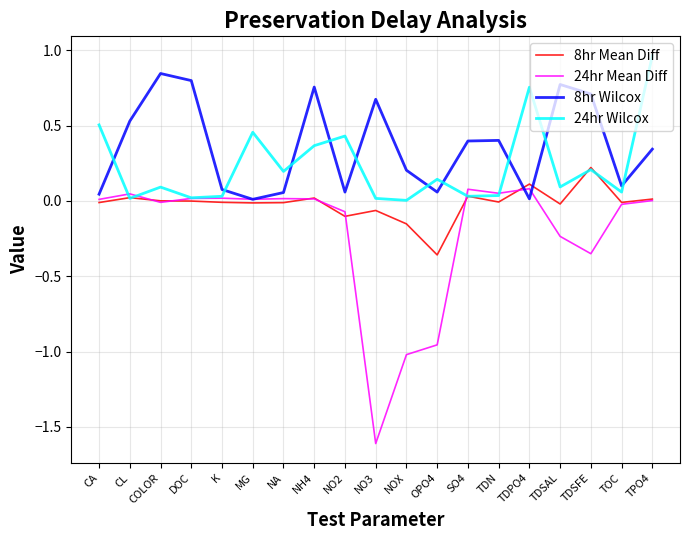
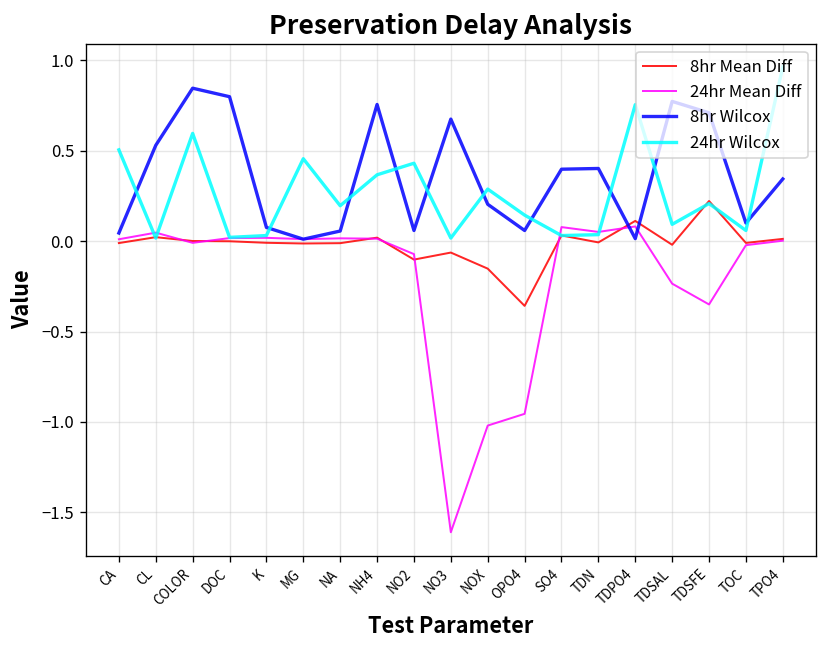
24hr Wilcox, COLOR: 0.09 -> 0.60
24hr Wilcox, NOX: 0.00 -> 0.29
